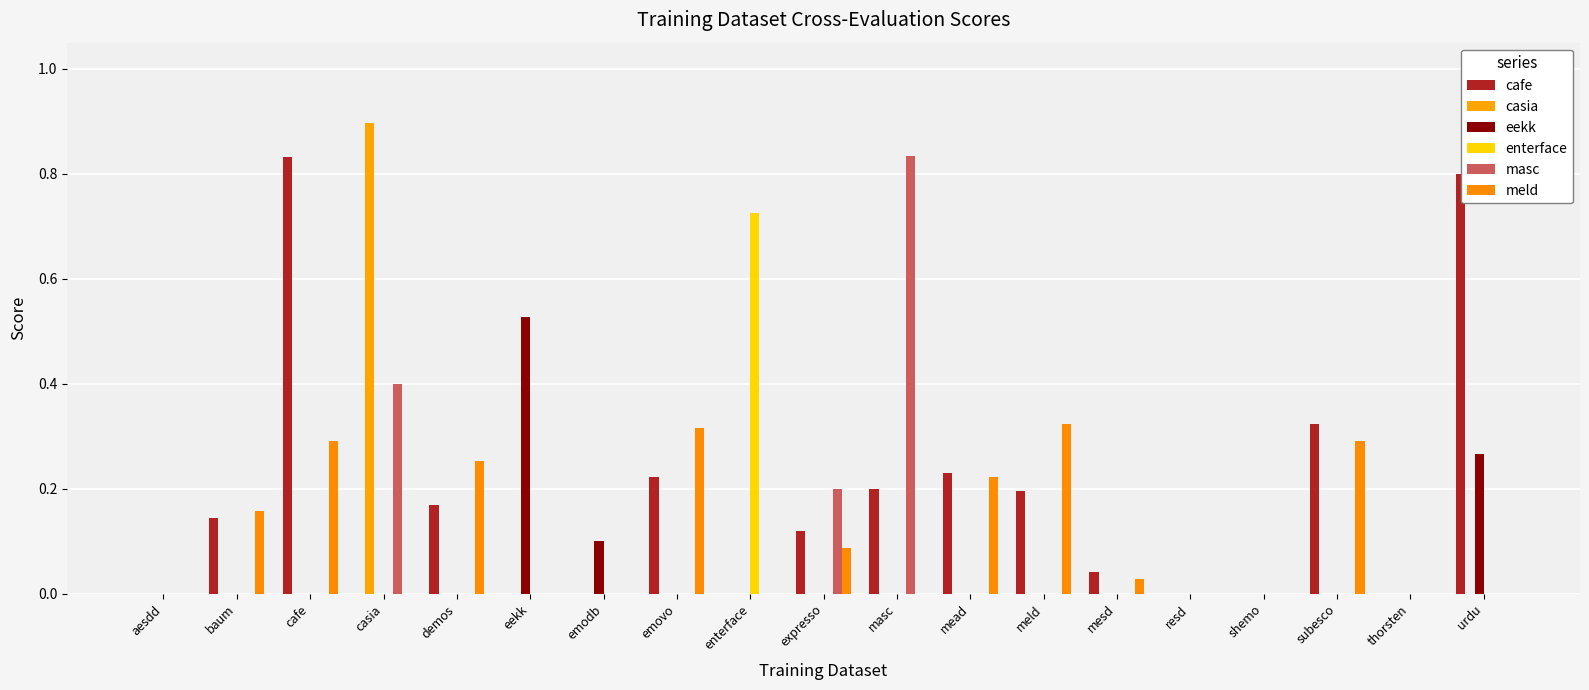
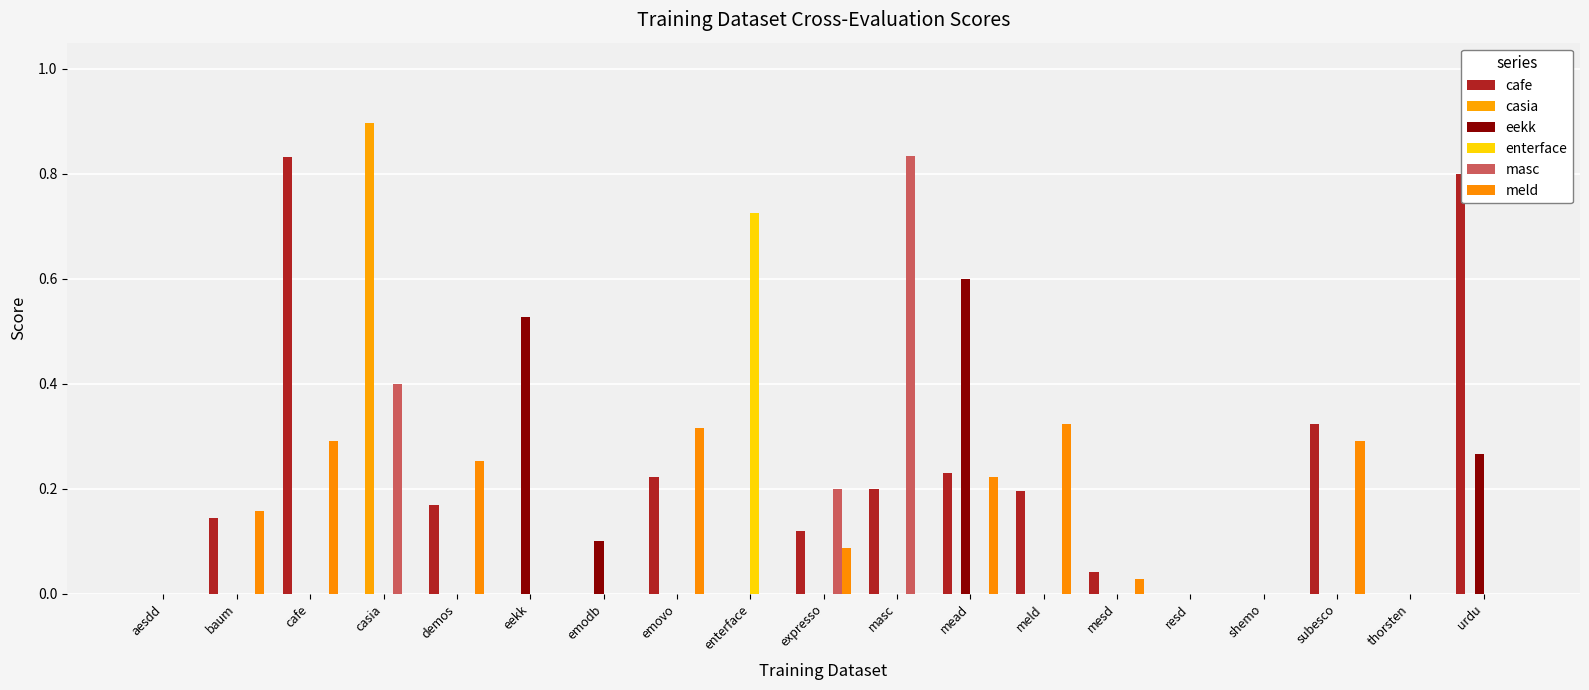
eekk, mead: 0.0 -> 0.6
